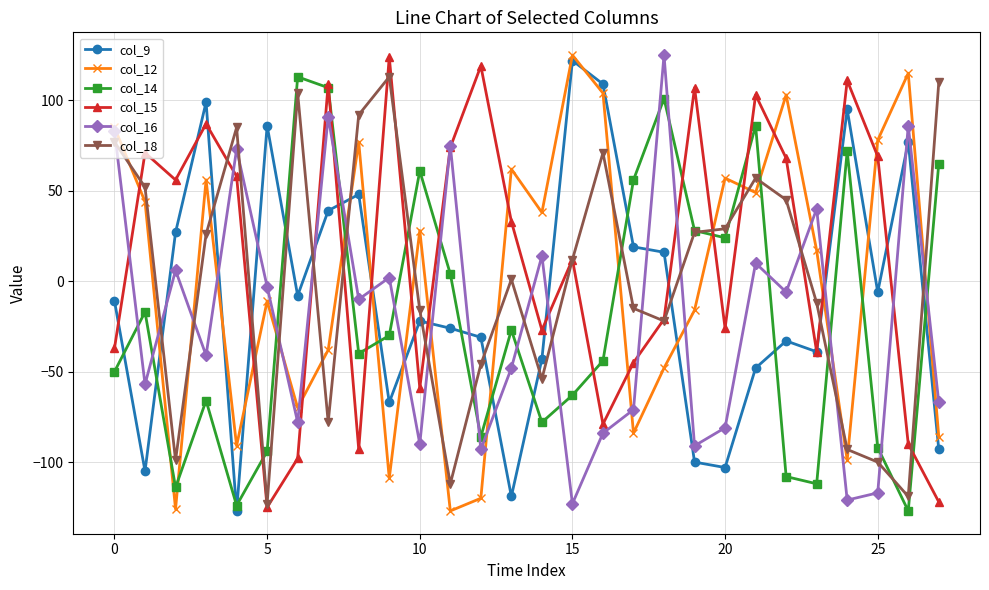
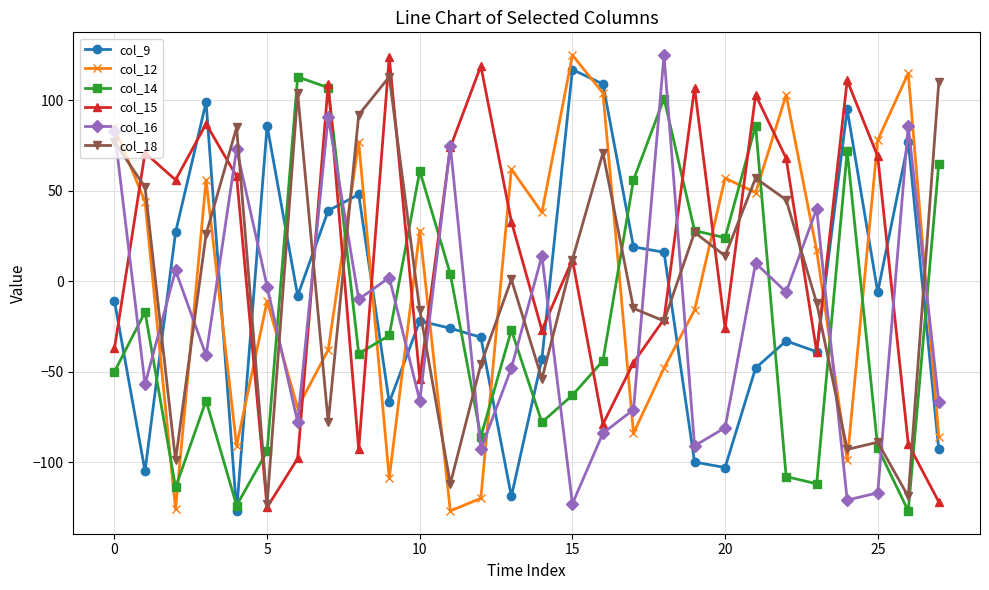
col_15, 10: -59 -> -54
col_16, 10: -90 -> -66
col_9, 15: 122 -> 117
col_18, 20: 29 -> 14
col_18, 25: -100 -> -89
